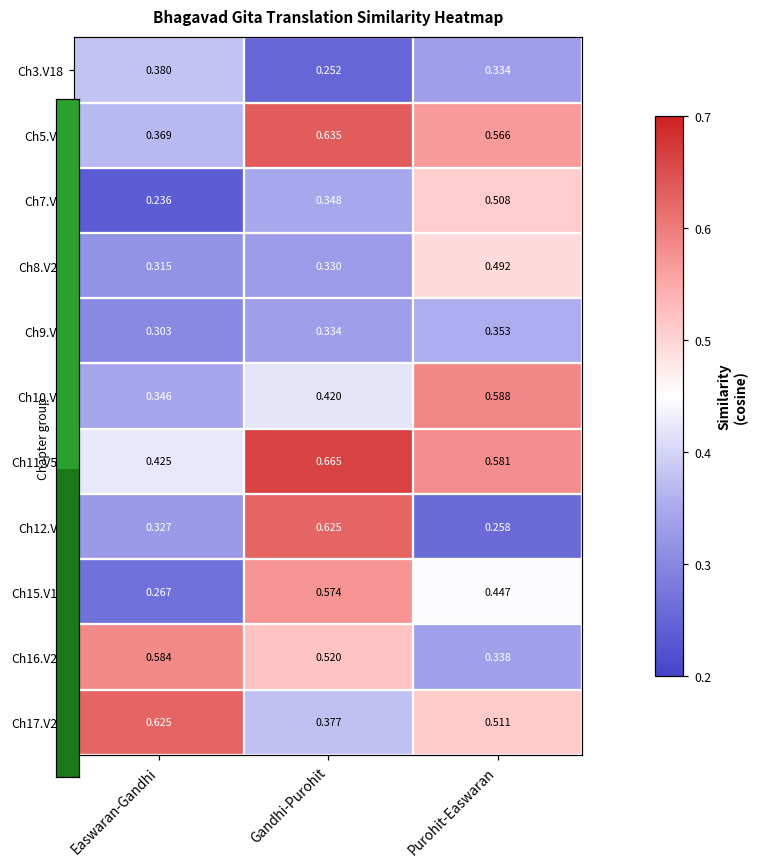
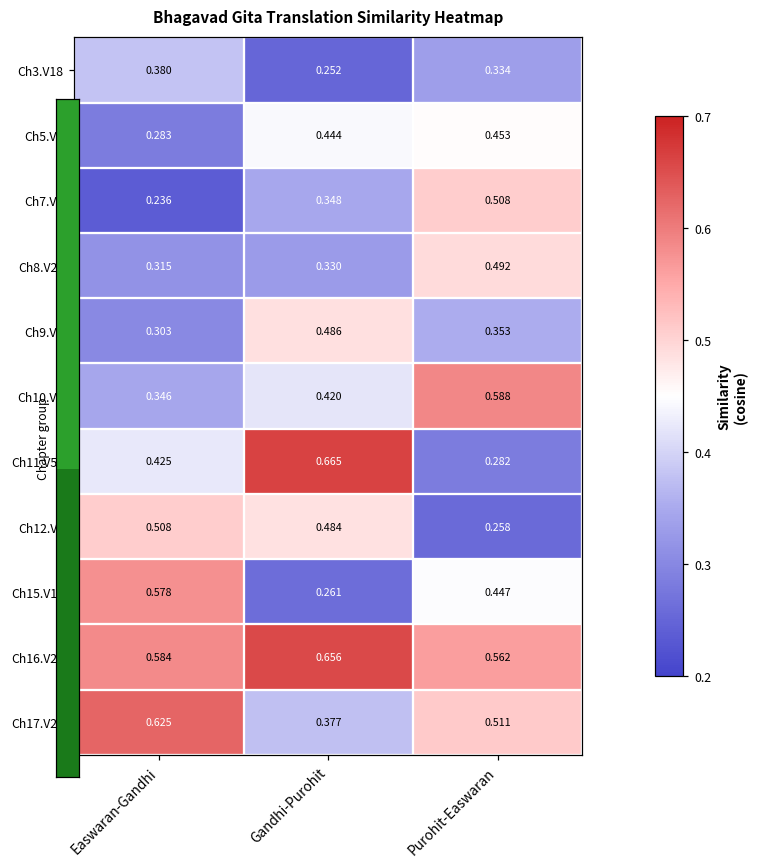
Ch5.V5, Easwaran-Gandhi: 0.369 -> 0.283
Ch5.V5, Gandhi-Purohit: 0.635 -> 0.444
Ch5.V5, Purohit-Easwaran: 0.566 -> 0.453
Ch9.V1, Gandhi-Purohit: 0.334 -> 0.486
Ch11.V53, Purohit-Easwaran: 0.581 -> 0.282
Ch12.V5, Easwaran-Gandhi: 0.327 -> 0.508
Ch12.V5, Gandhi-Purohit: 0.625 -> 0.484
Ch15.V11, Easwaran-Gandhi: 0.267 -> 0.578
Ch15.V11, Gandhi-Purohit: 0.574 -> 0.261
Ch16.V23, Gandhi-Purohit: 0.520 -> 0.656
Ch16.V23, Purohit-Easwaran: 0.338 -> 0.562
